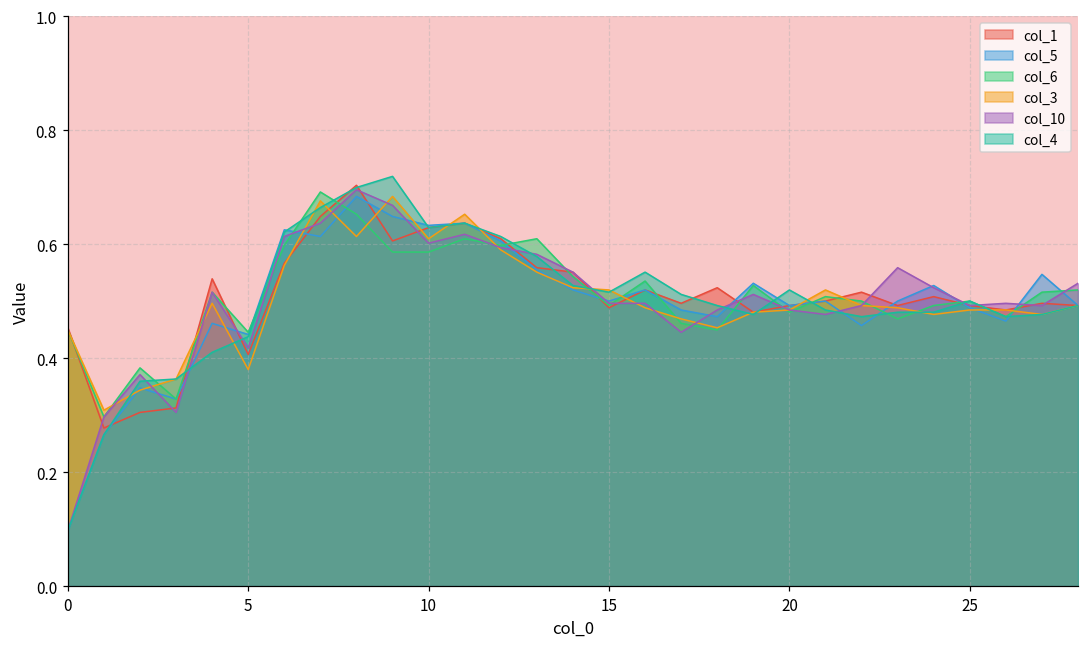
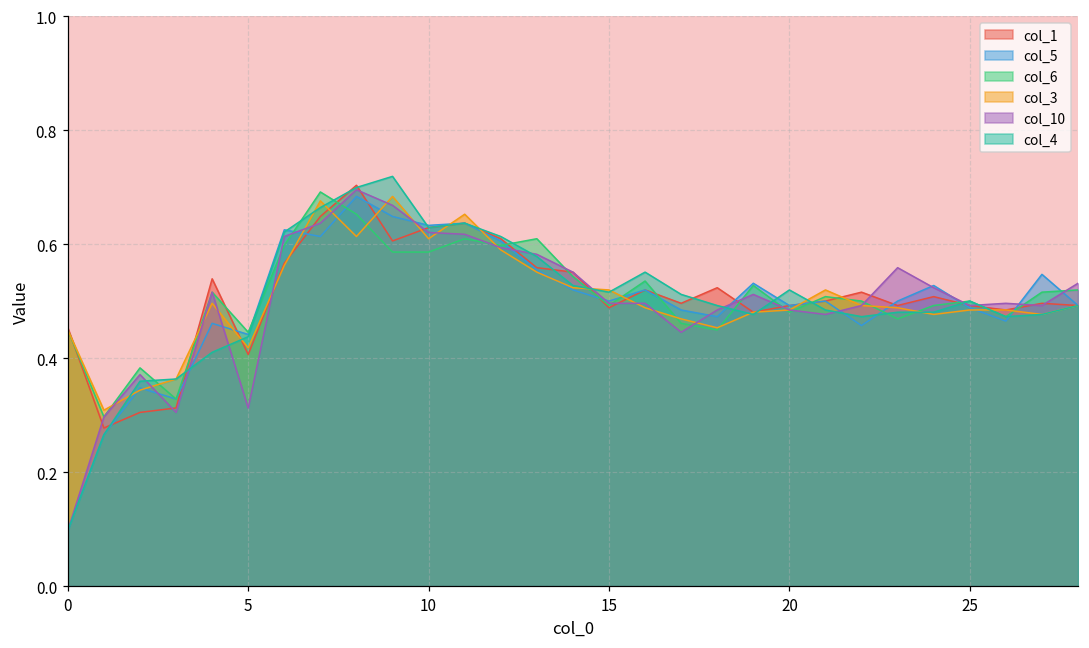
col_3, 5: 0.38 -> 0.42
col_10, 5: 0.42 -> 0.31
col_10, 10: 0.60 -> 0.62
